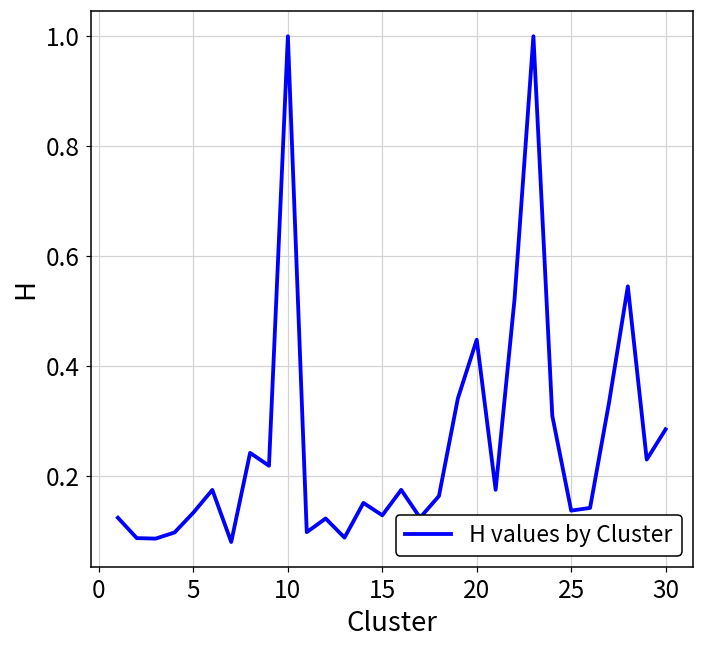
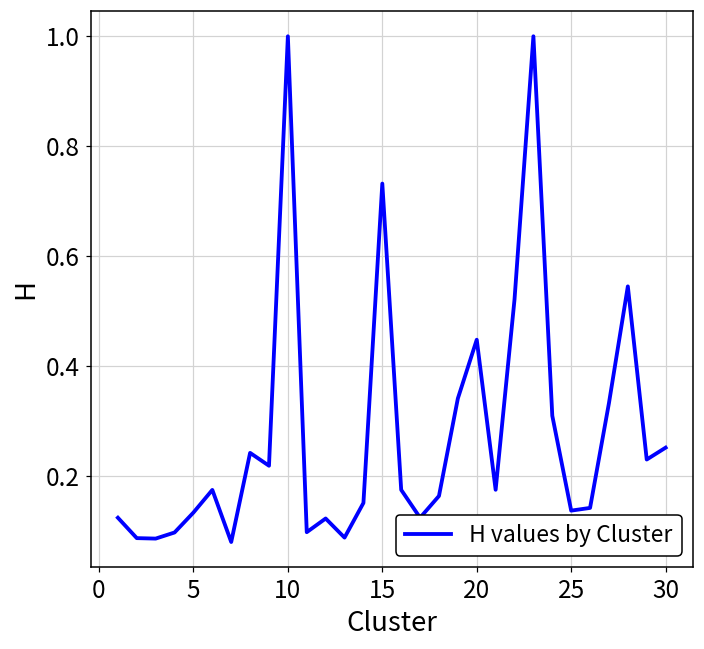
15: 0.13 -> 0.73
30: 0.29 -> 0.25
